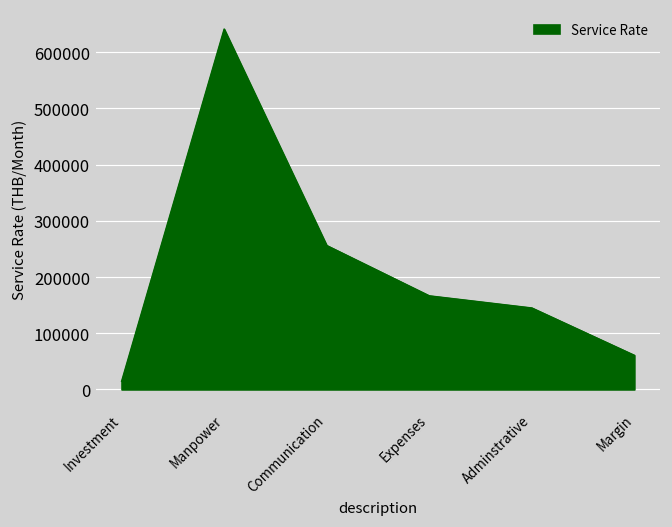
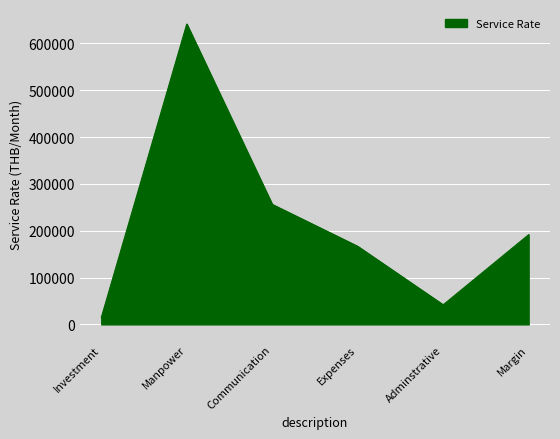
Adminstrative: 150000 -> 40000
Margin: 60000 -> 190000
